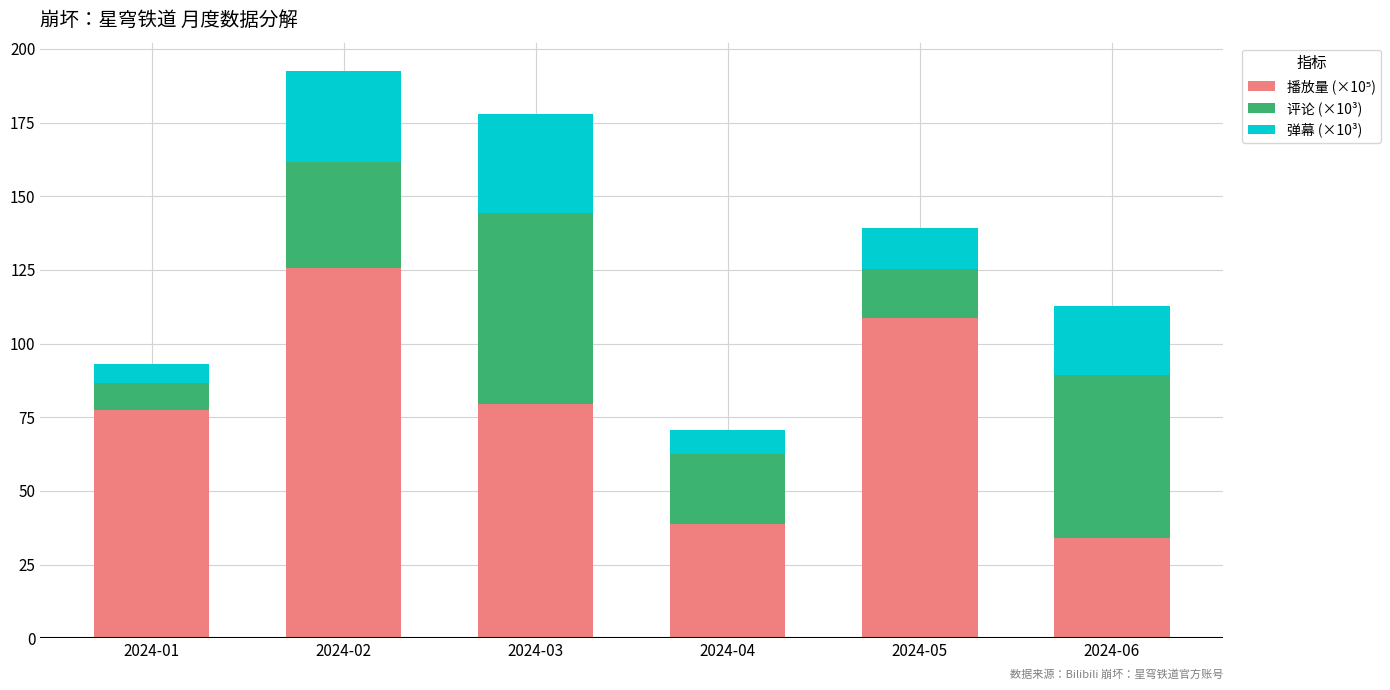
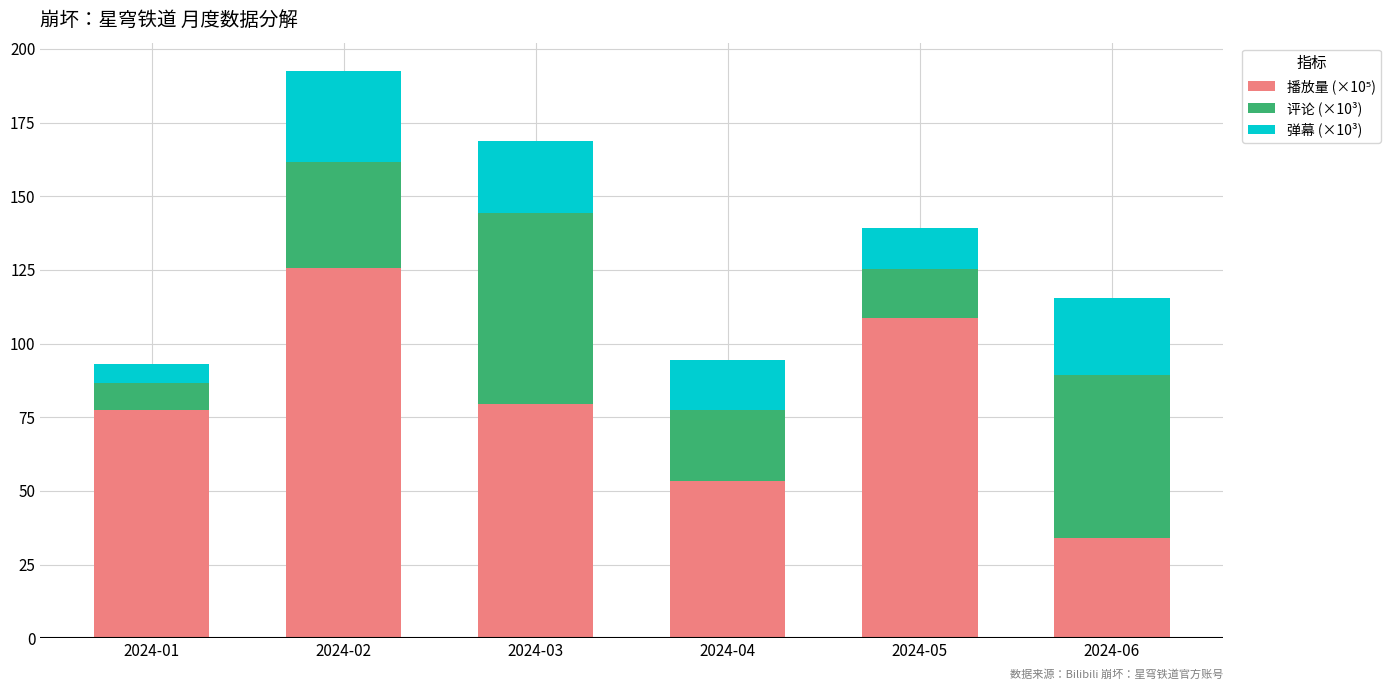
弹幕 (×10³), 2024-03: 34 -> 25
播放量 (×10⁵), 2024-04: 39 -> 53
弹幕 (×10³), 2024-04: 8 -> 17
弹幕 (×10³), 2024-06: 23 -> 26
